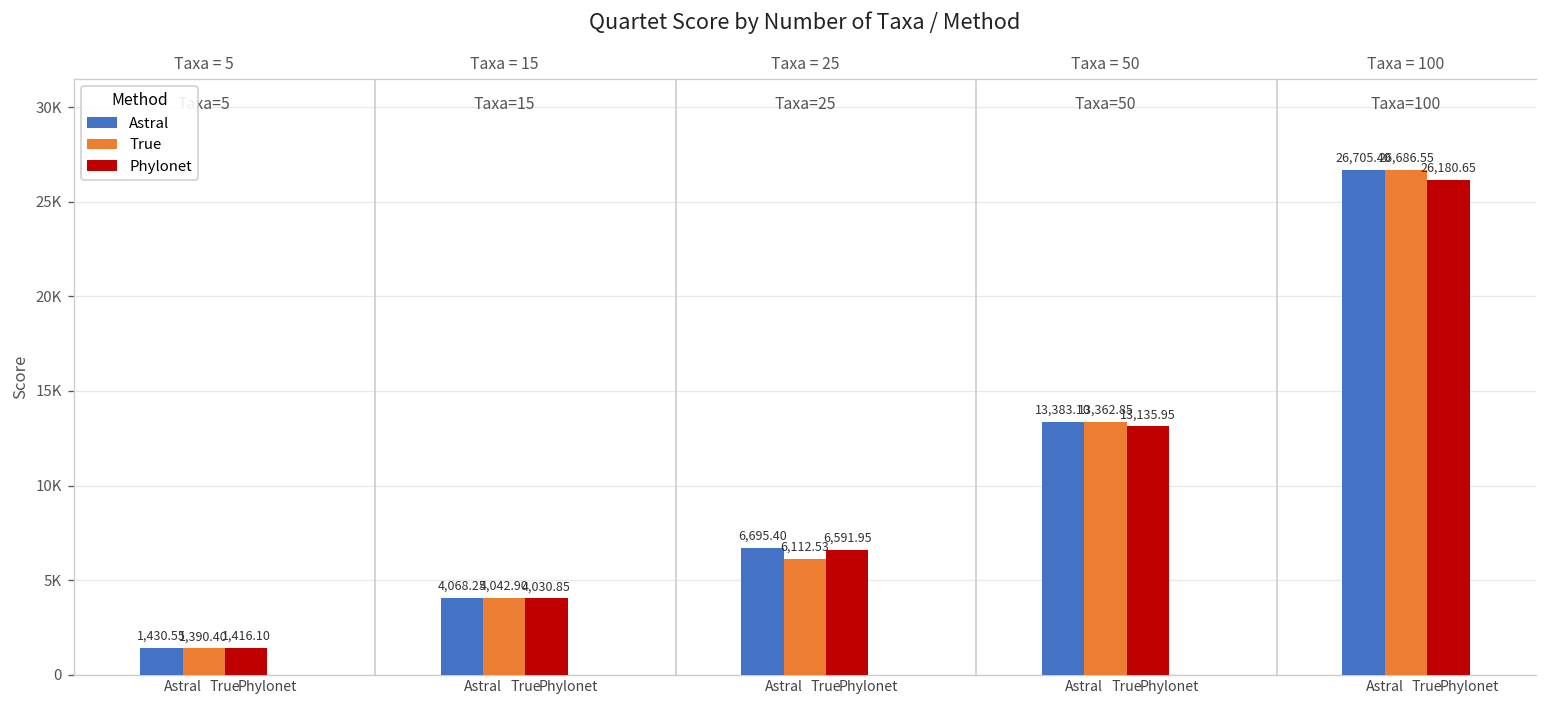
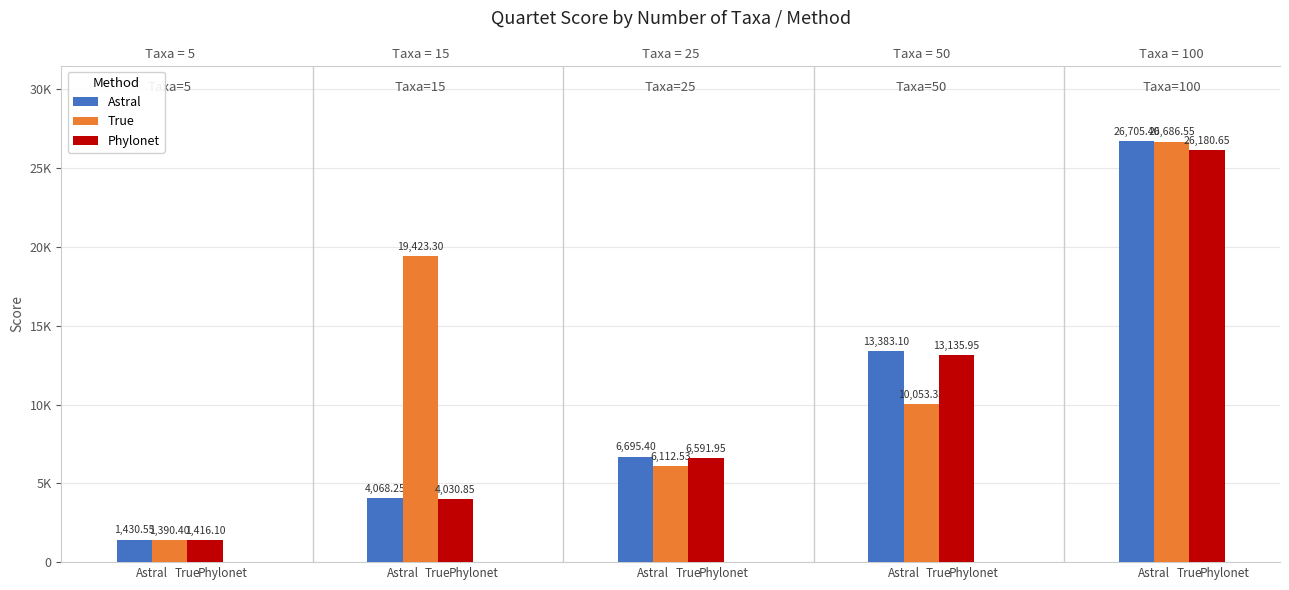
True, Taxa = 15: 4,042.90 -> 19,423.30
True, Taxa = 50: 13,362.85 -> 10,053.33
